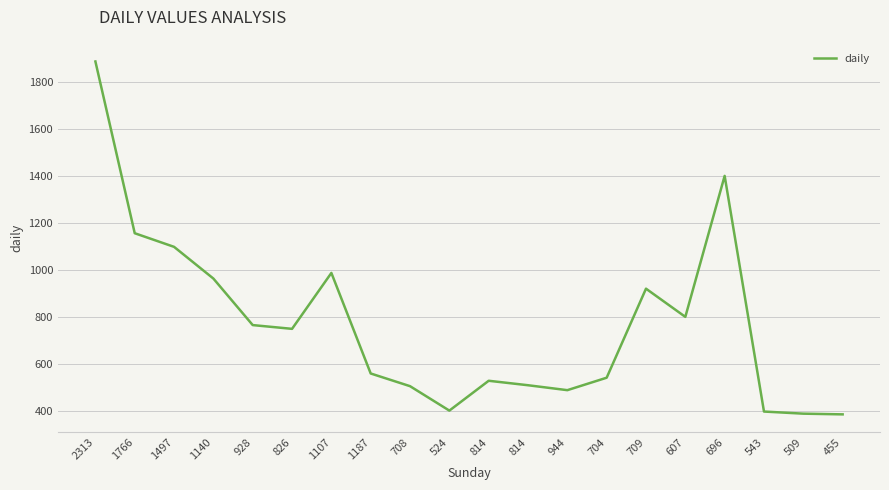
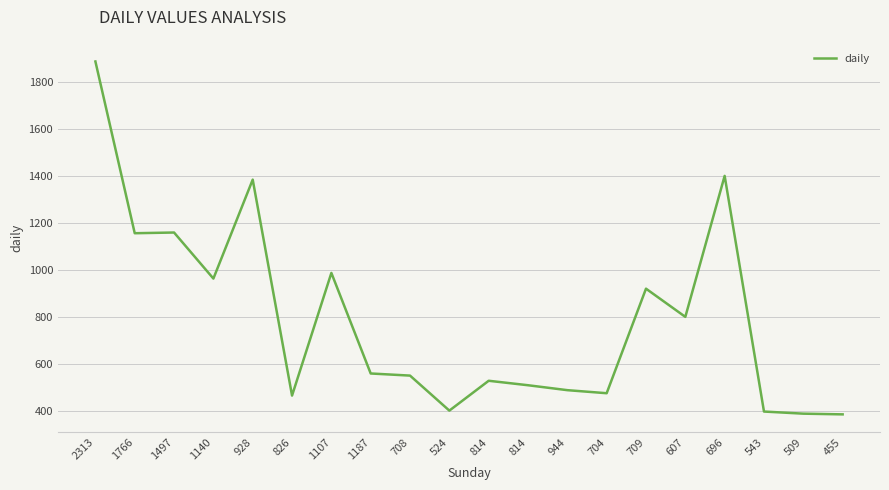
1497: 1100 -> 1160
928: 760 -> 1380
826: 750 -> 460
708: 500 -> 550
704: 540 -> 470
